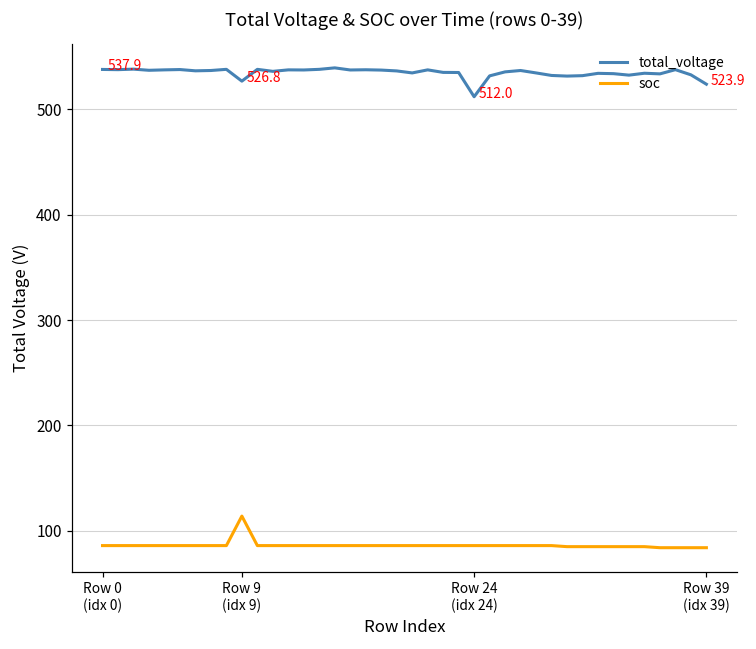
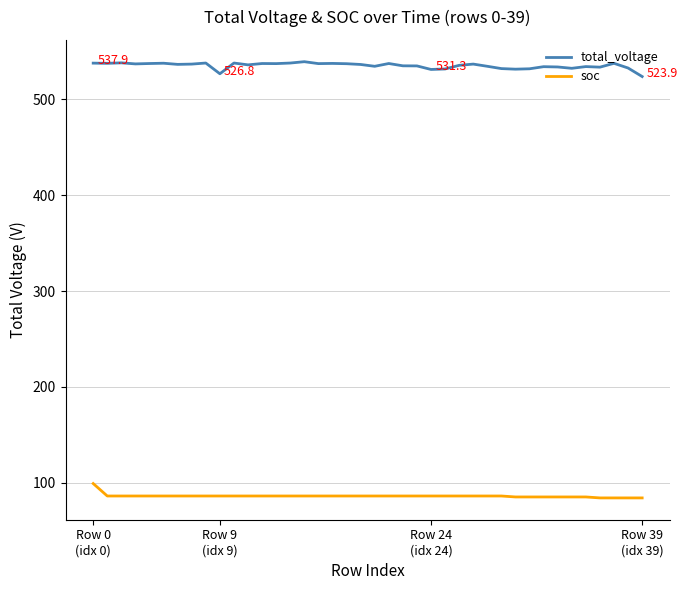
soc, Row 0 (idx 0): 90 -> 100
soc, Row 9 (idx 9): 110 -> 90
total_voltage, Row 24 (idx 24): 512.0 -> 531.3
